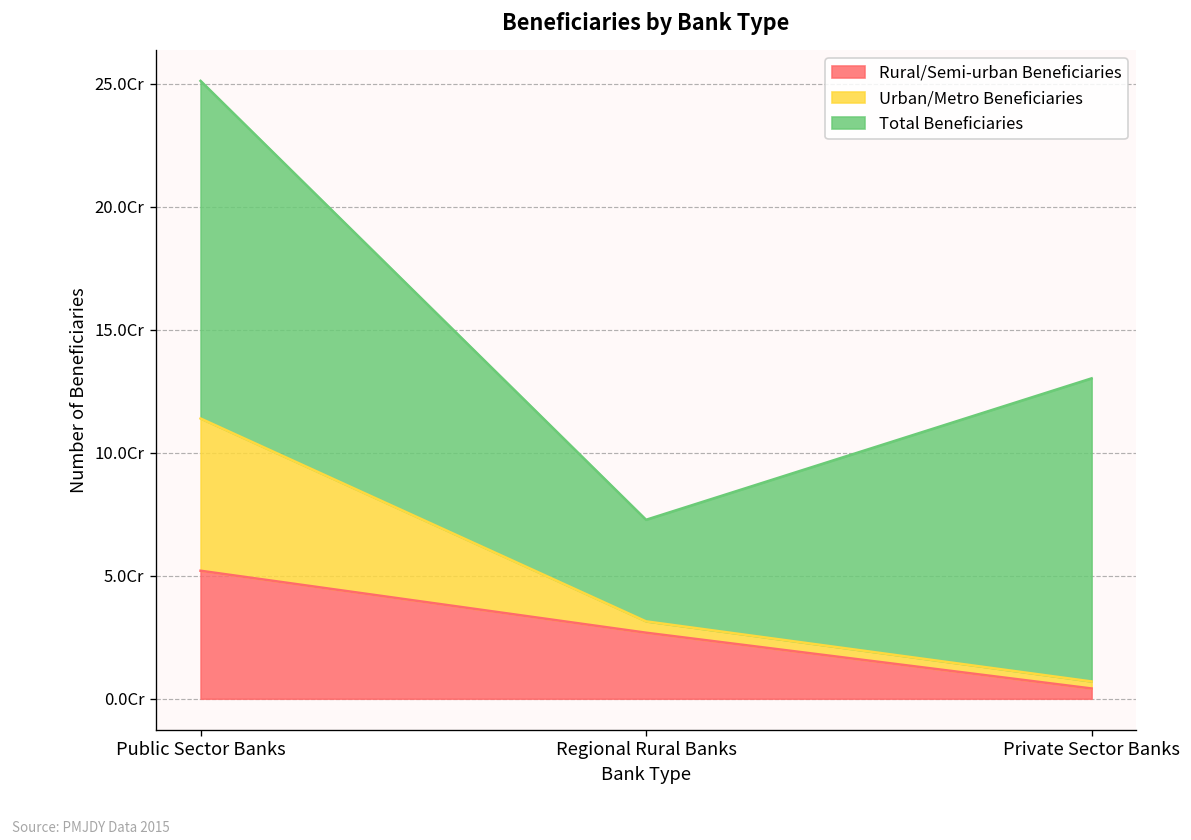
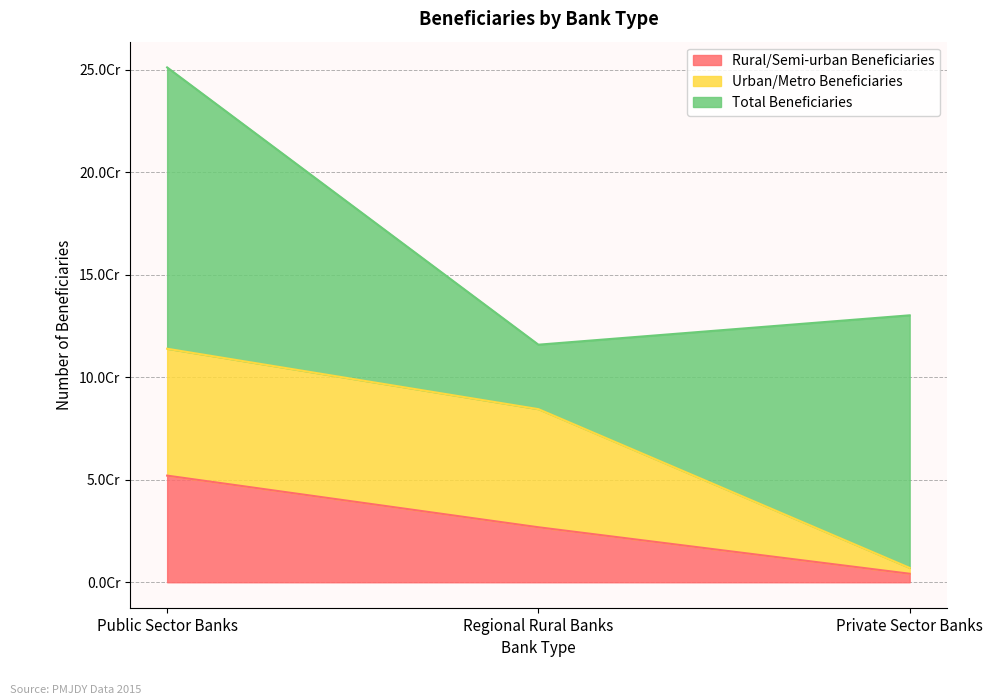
Urban/Metro Beneficiaries, Regional Rural Banks: 0.5Cr -> 5.8Cr
Total Beneficiaries, Regional Rural Banks: 4.1Cr -> 3.1Cr
